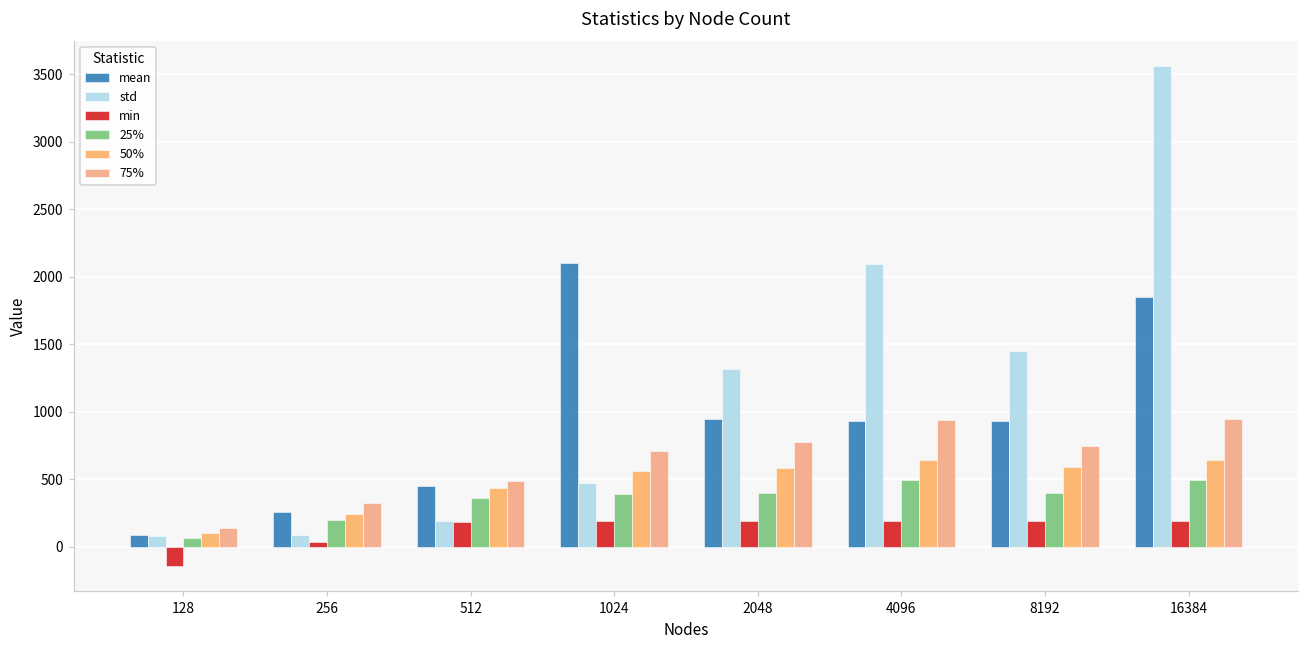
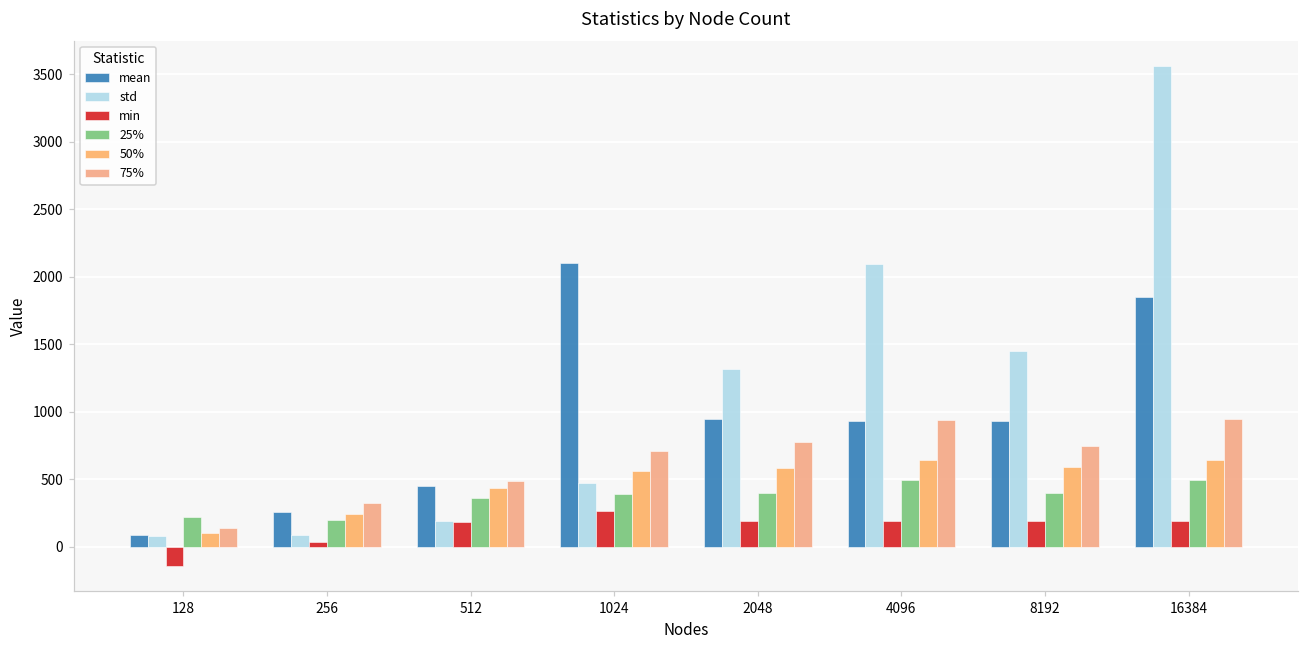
25%, 128: 60 -> 220
min, 1024: 190 -> 270
